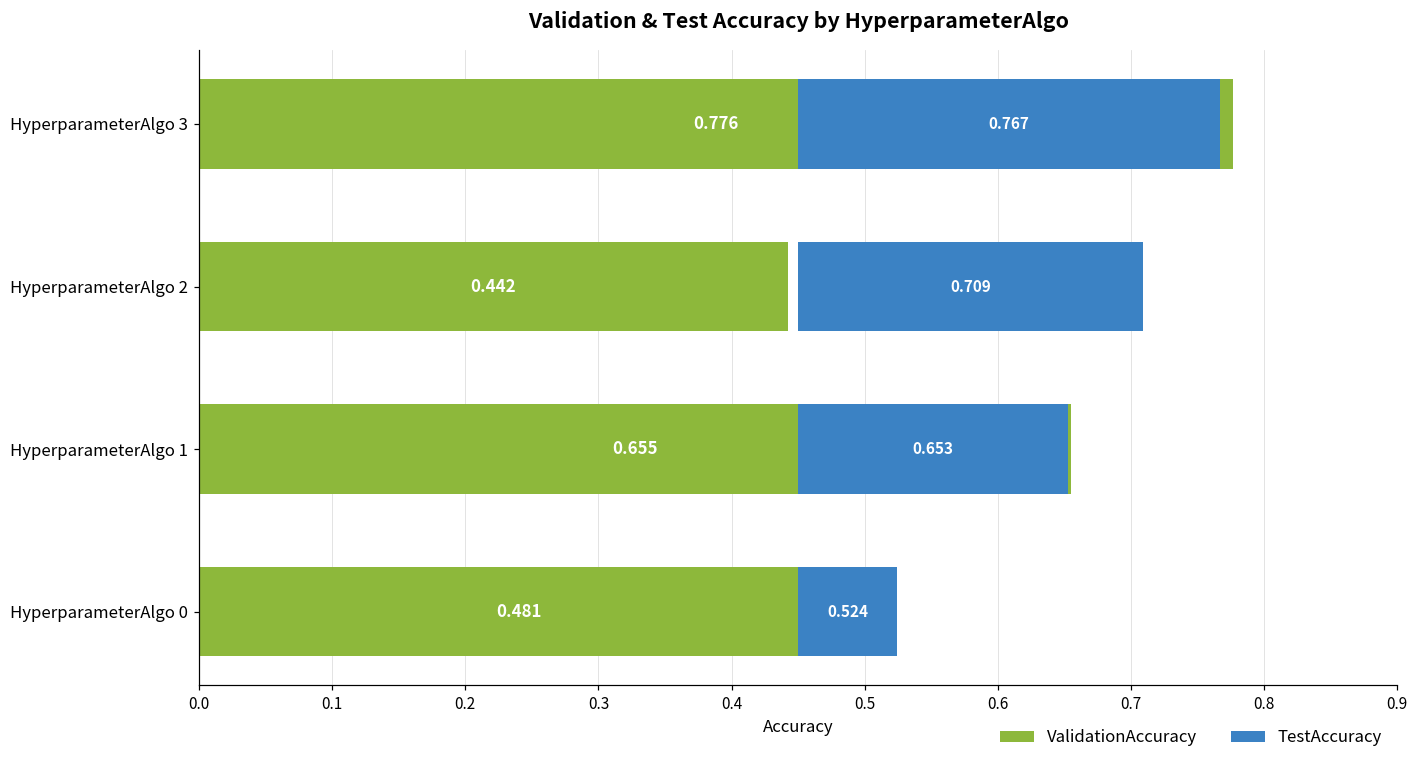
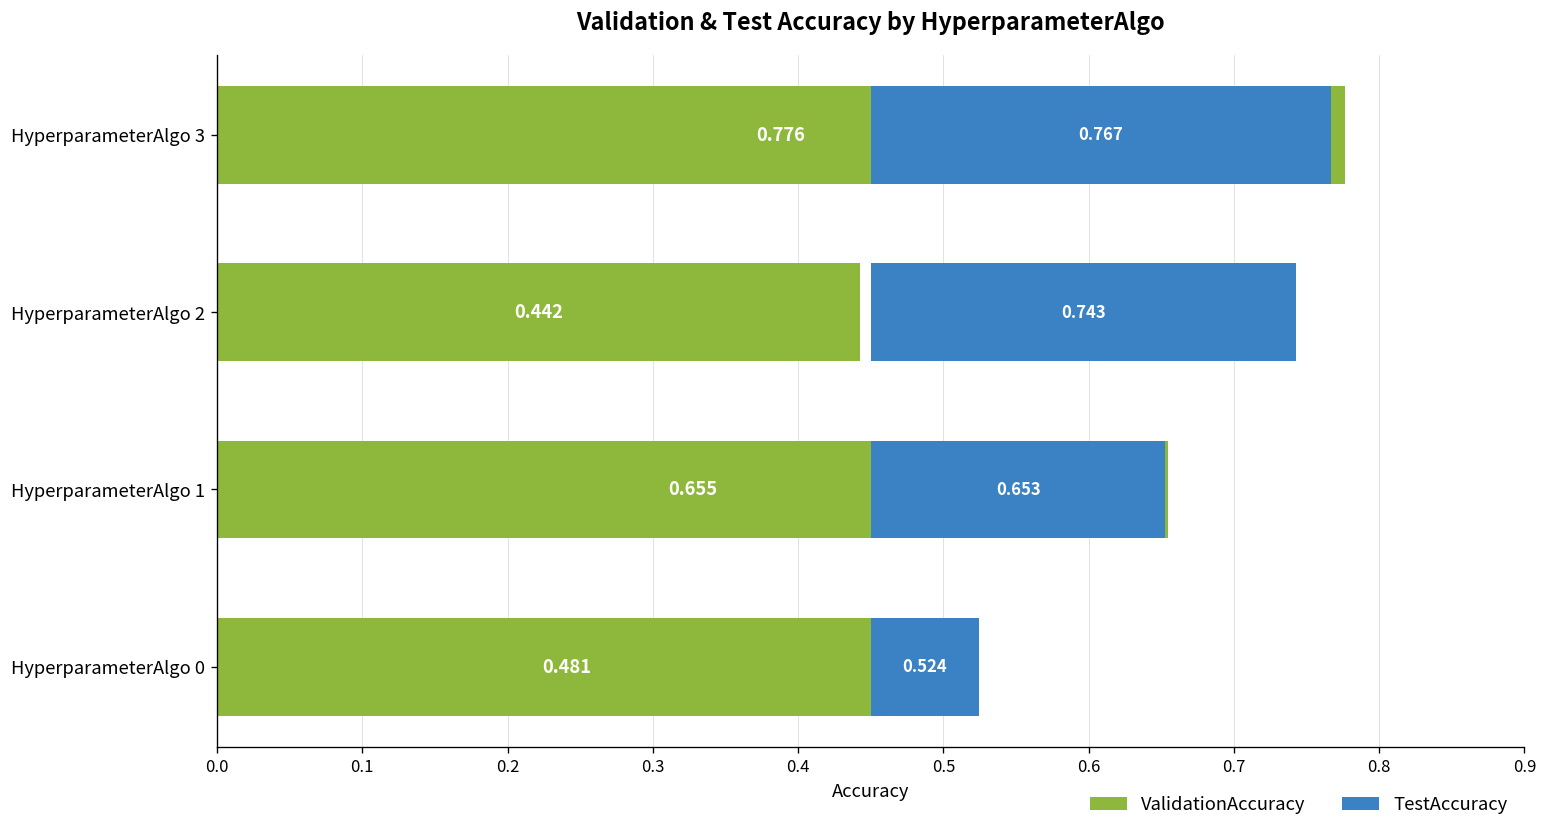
TestAccuracy, HyperparameterAlgo 2: 0.709 -> 0.743
